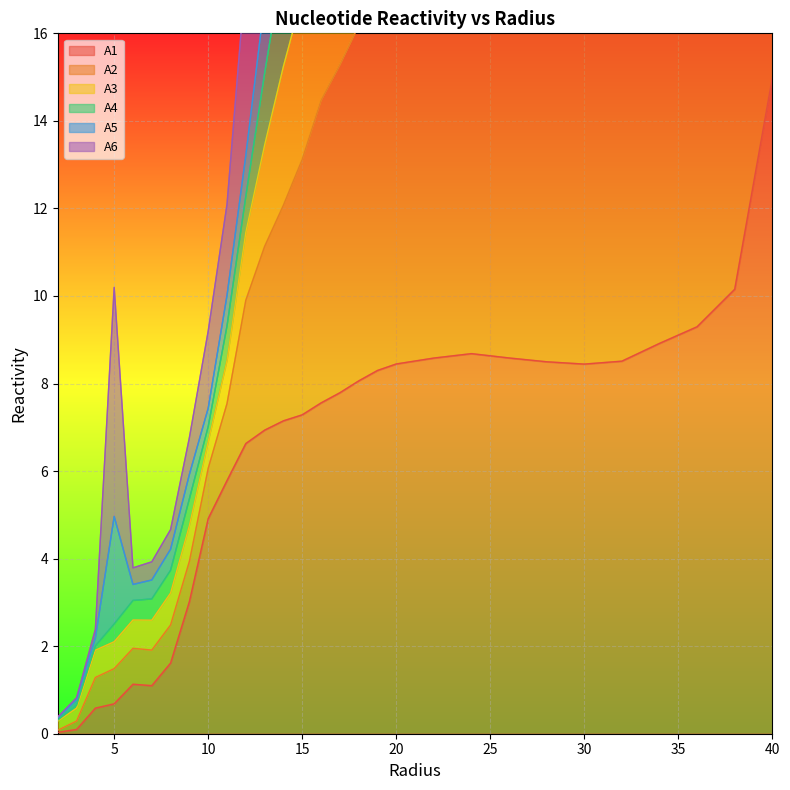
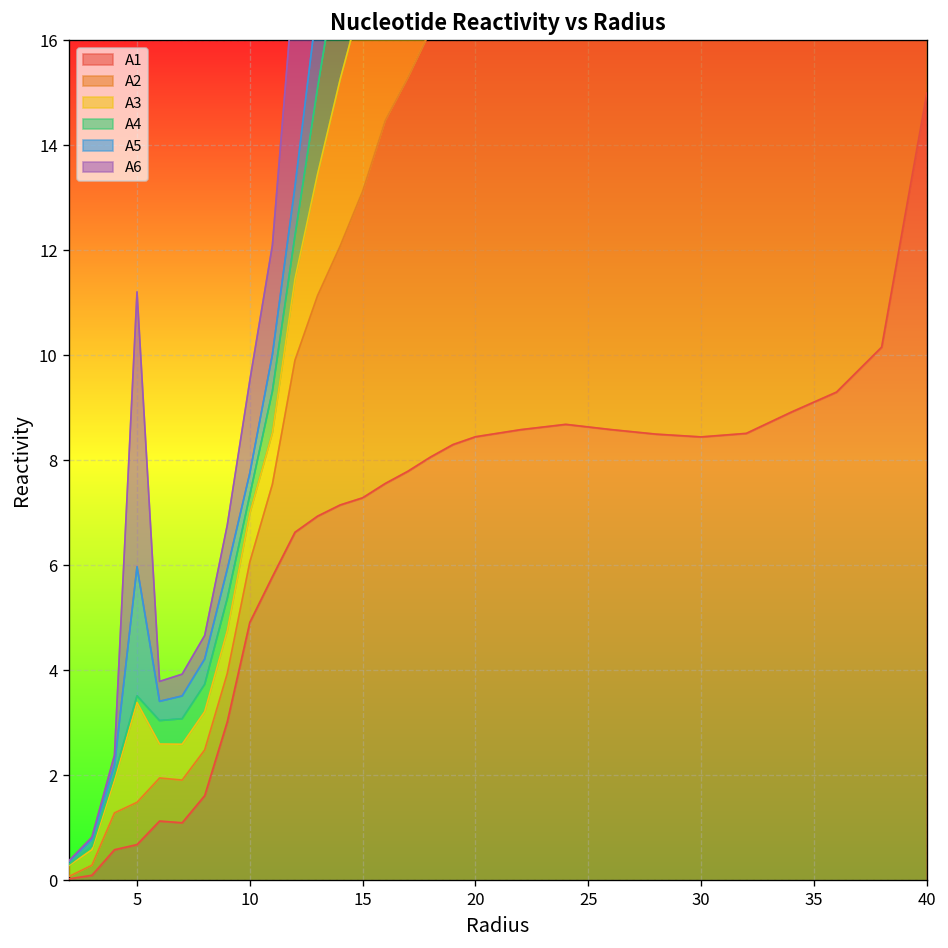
A3, 5: 0.6 -> 1.9
A4, 5: 0.4 -> 0.1
A3, 10: 0.6 -> 0.9
